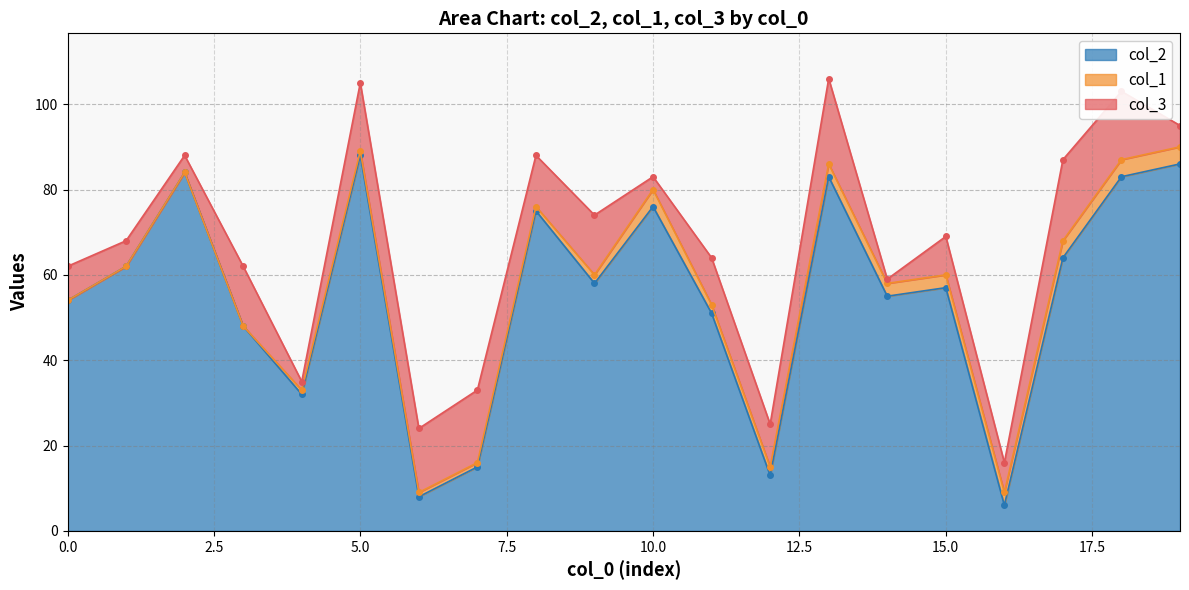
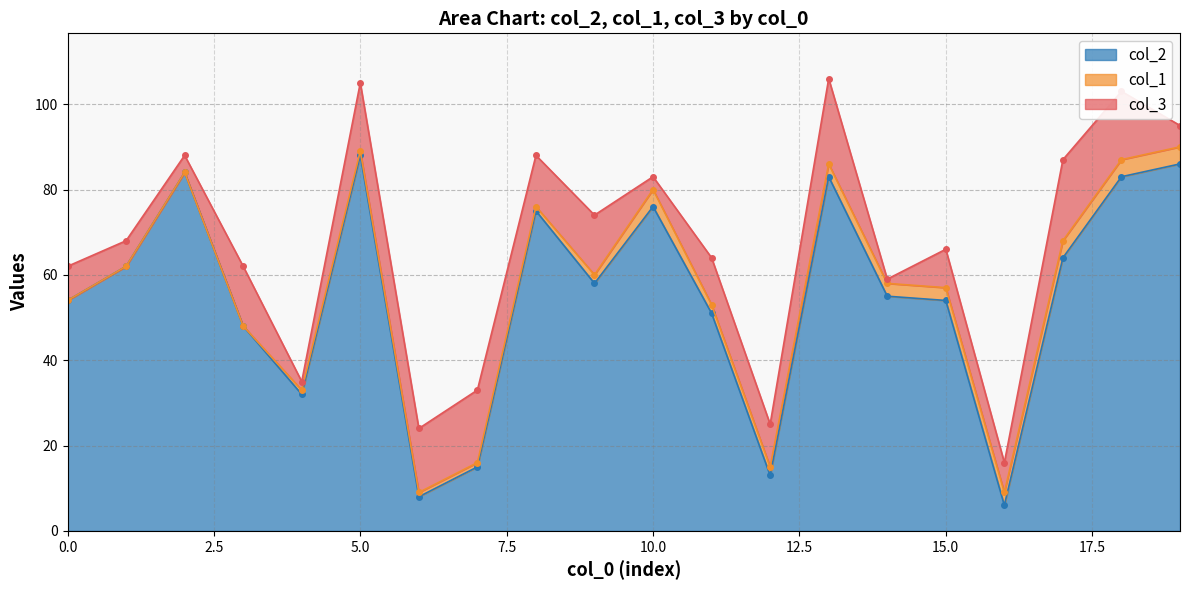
col_2, 15.0: 57 -> 54
